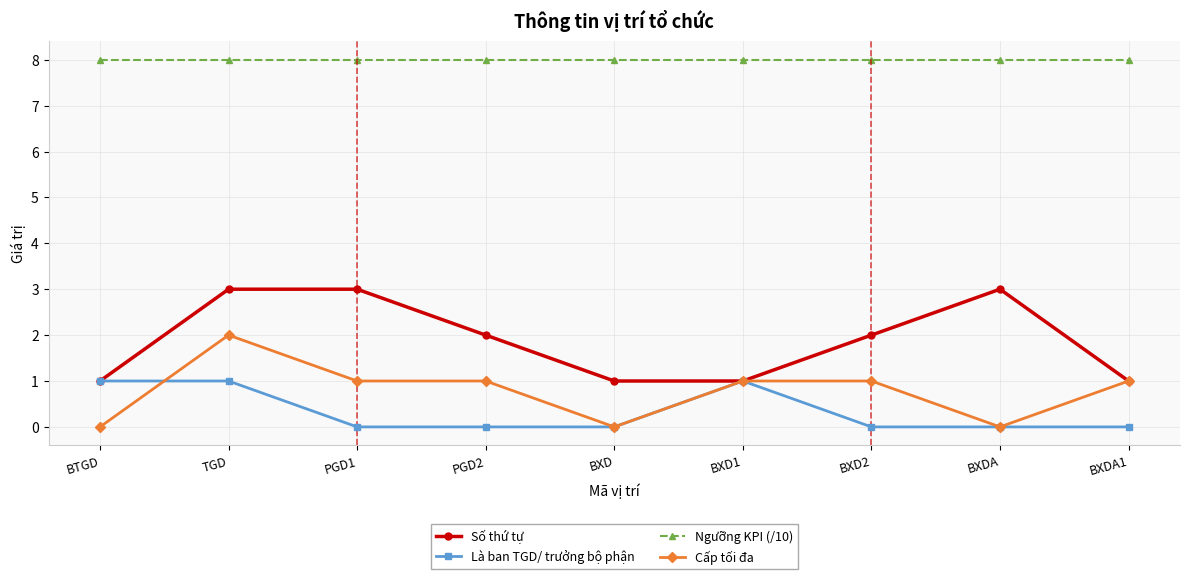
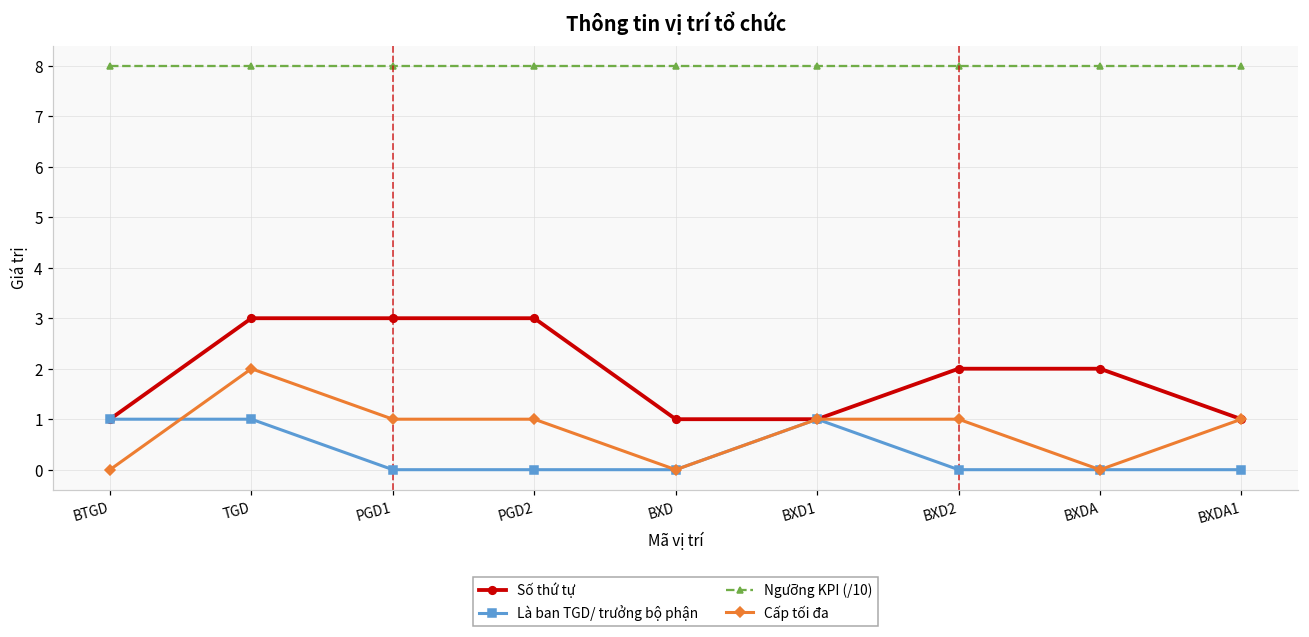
Số thứ tự, PGD2: 2 -> 3
Số thứ tự, BXDA: 3 -> 2
